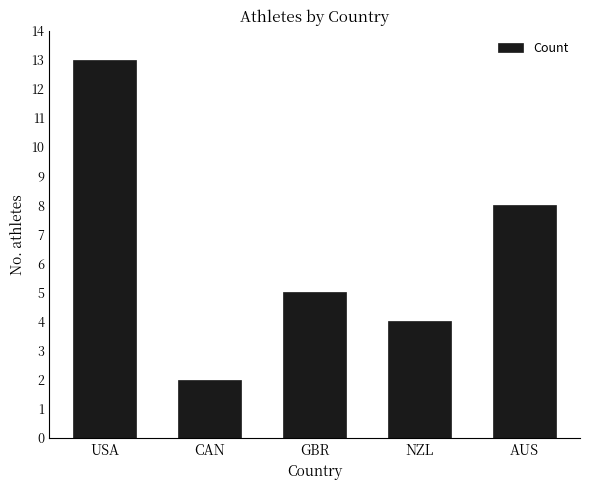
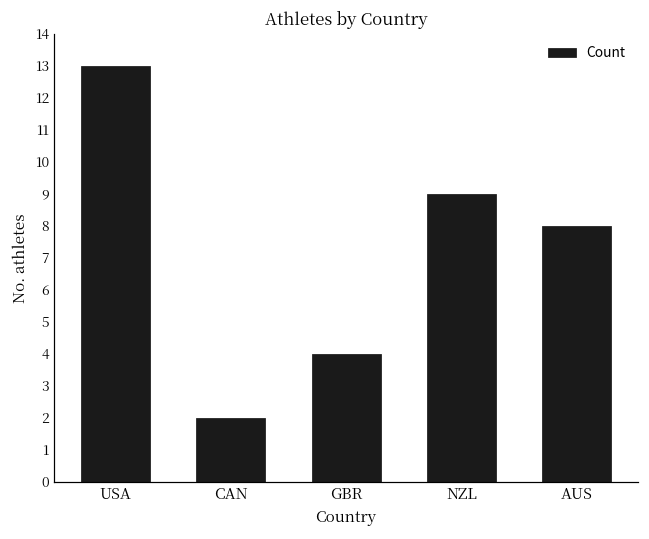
GBR: 5 -> 4
NZL: 4 -> 9
